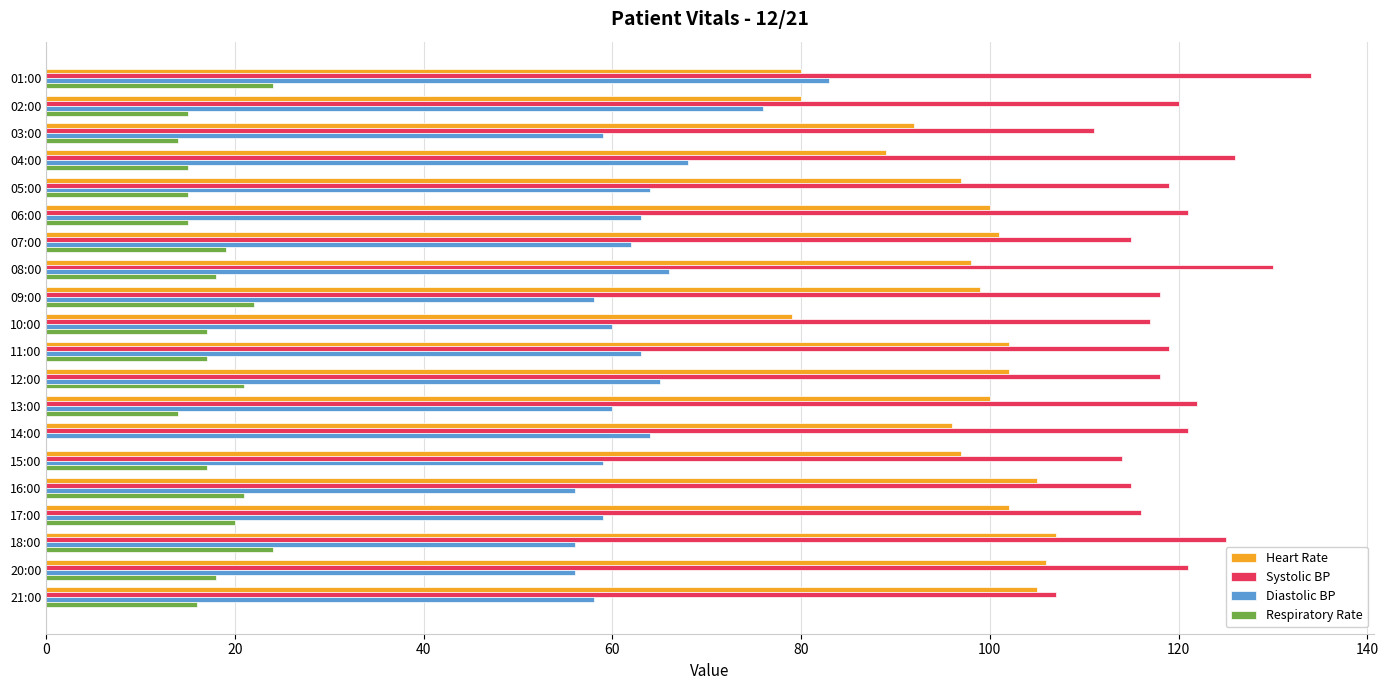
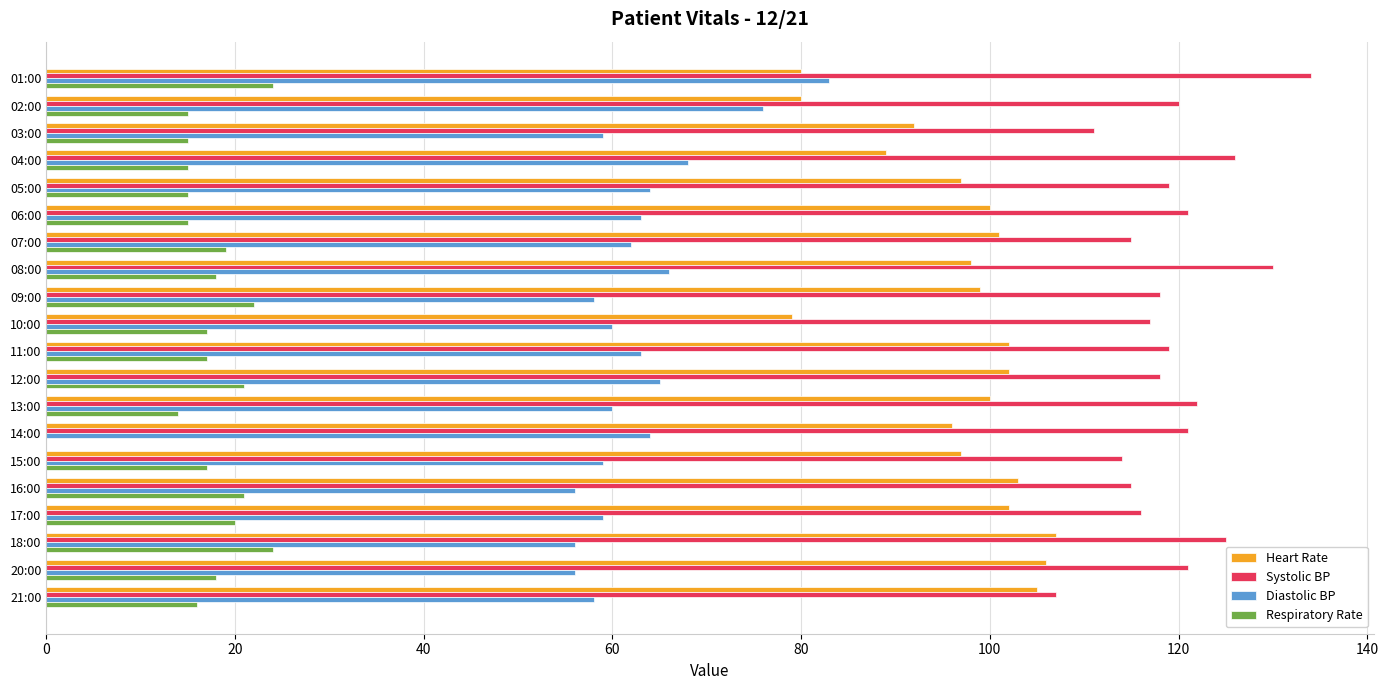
Respiratory Rate, 03:00: 14 -> 15
Heart Rate, 16:00: 105 -> 103
